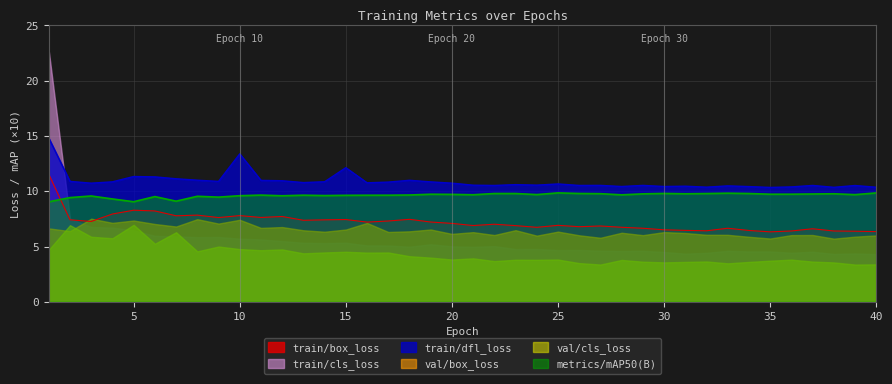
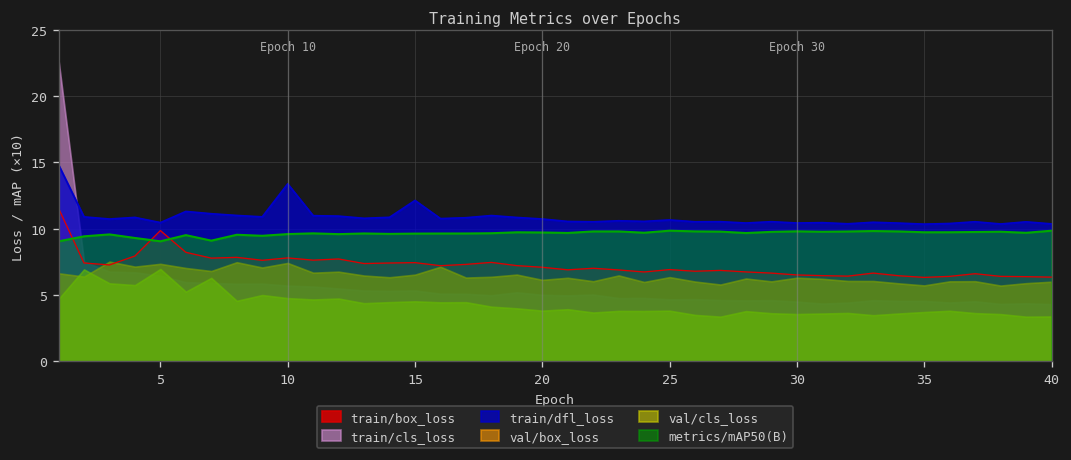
train/box_loss, 5: 8.3 -> 9.9
train/dfl_loss, 5: 11.3 -> 10.5
